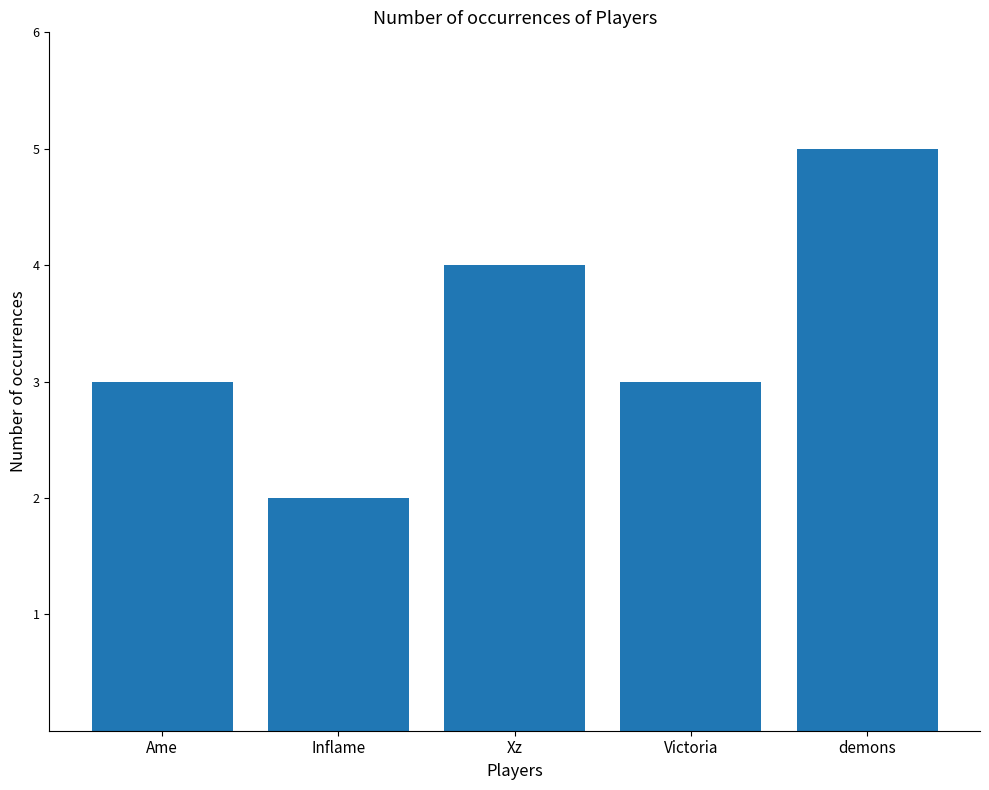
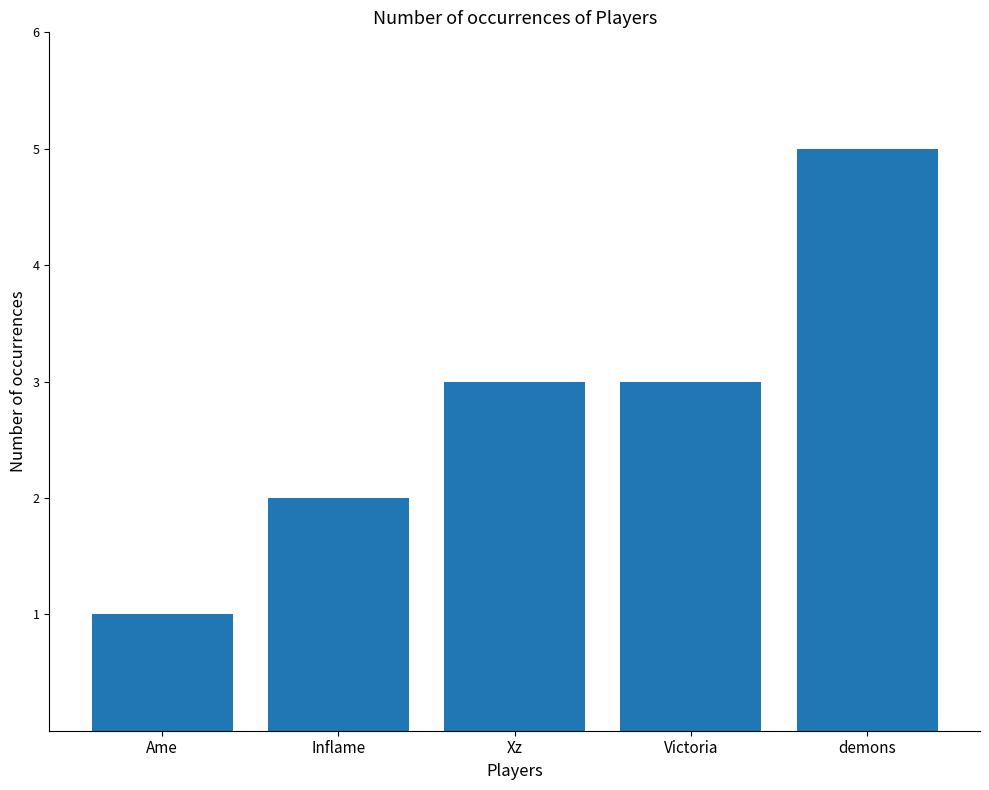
Ame: 3 -> 1
Xz: 4 -> 3
